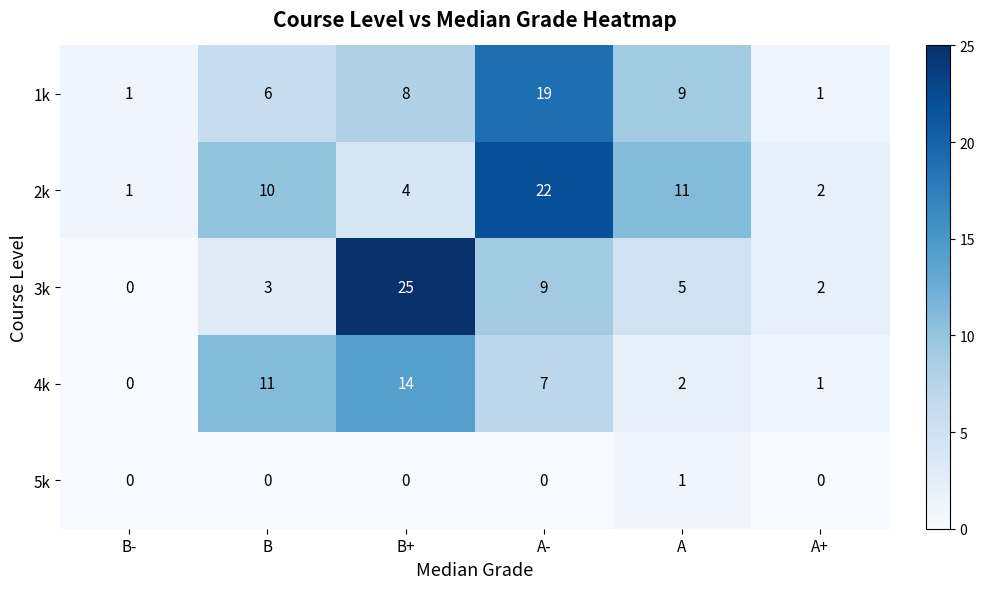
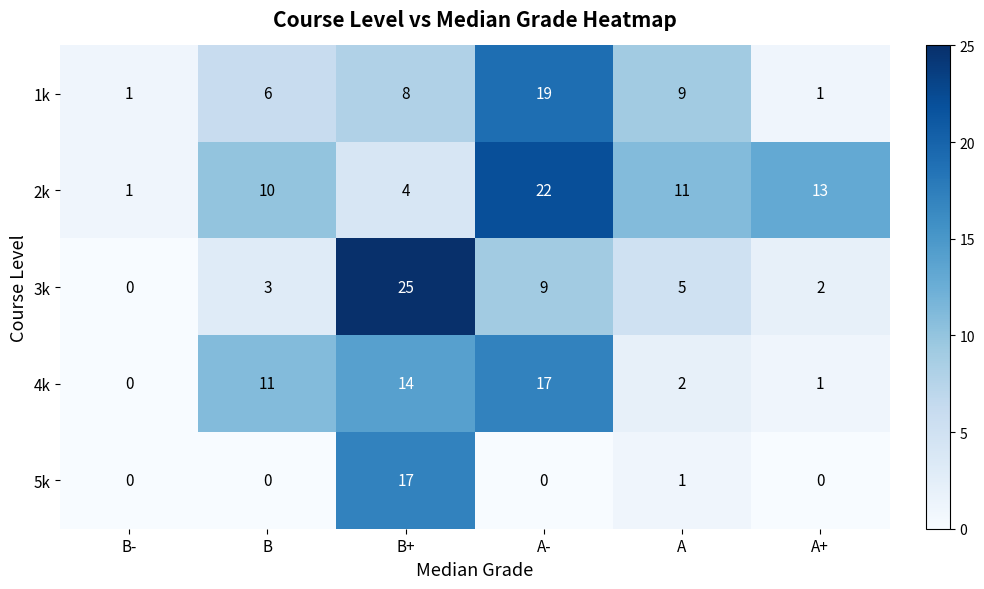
2k, A+: 2 -> 13
4k, A-: 7 -> 17
5k, B+: 0 -> 17
